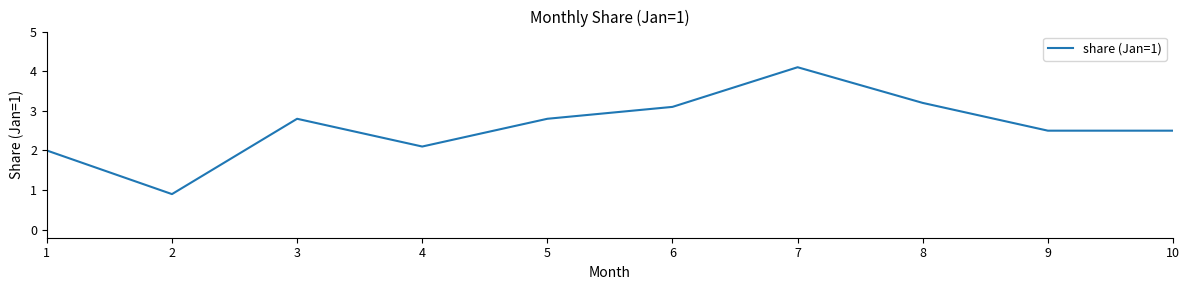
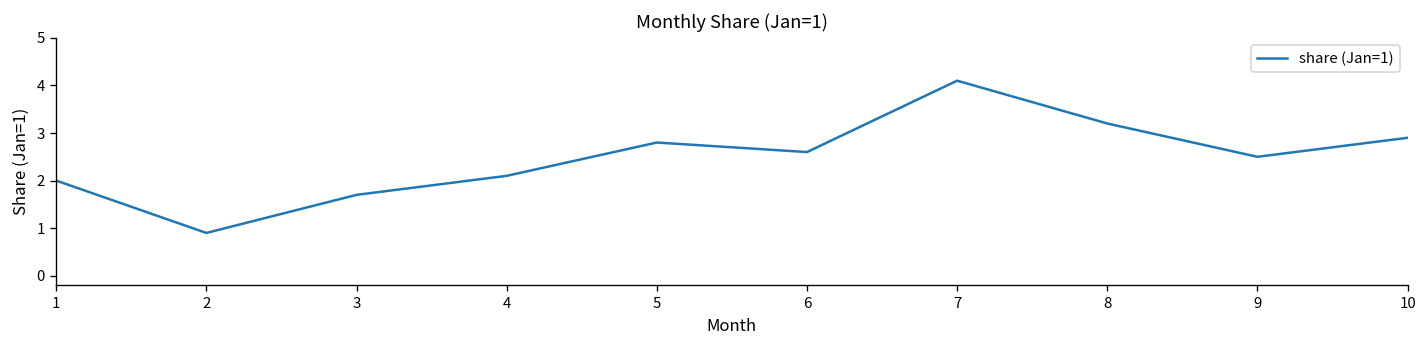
3: 2.8 -> 1.7
6: 3.1 -> 2.6
10: 2.5 -> 2.9
